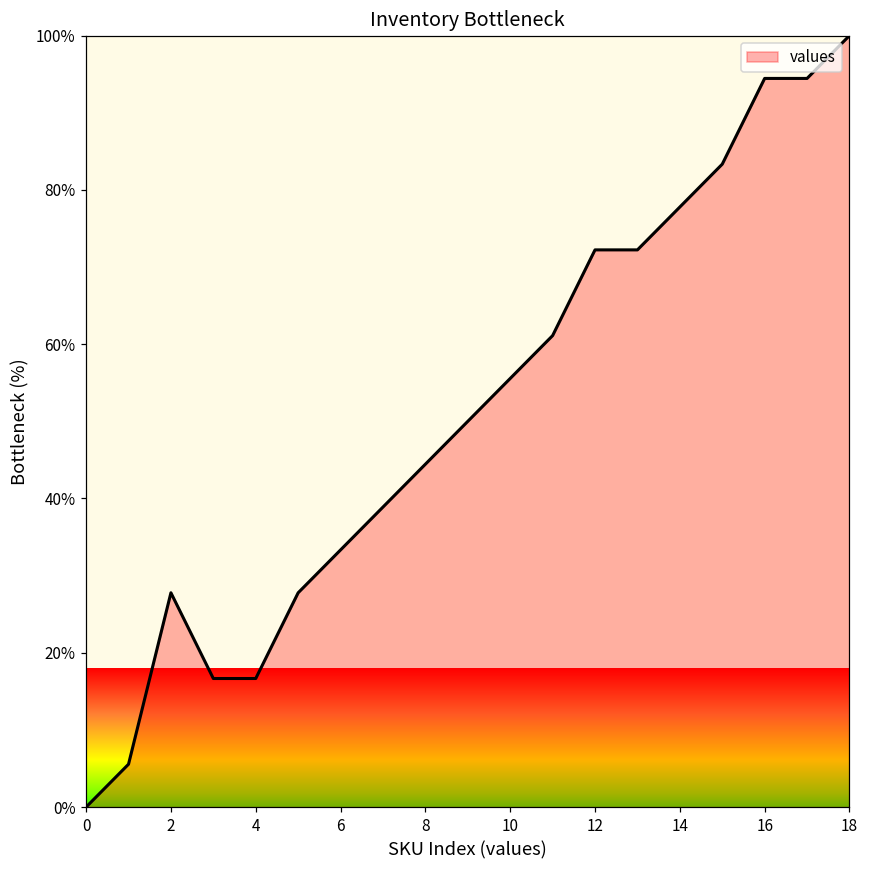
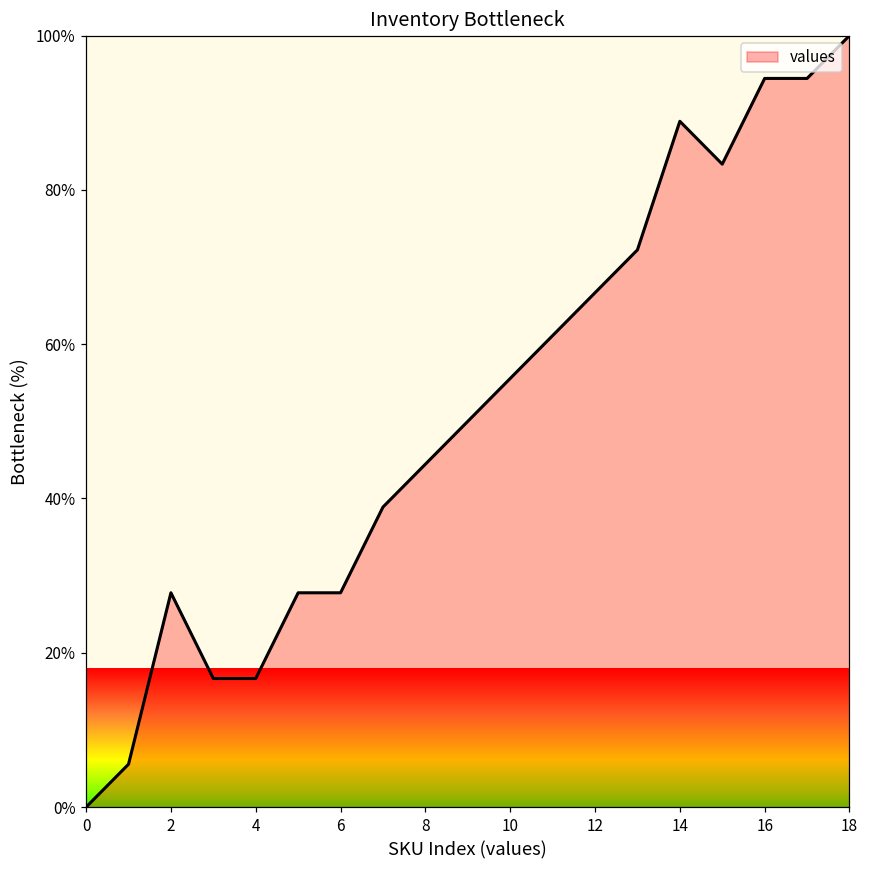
6: 33% -> 28%
12: 72% -> 67%
14: 78% -> 89%
